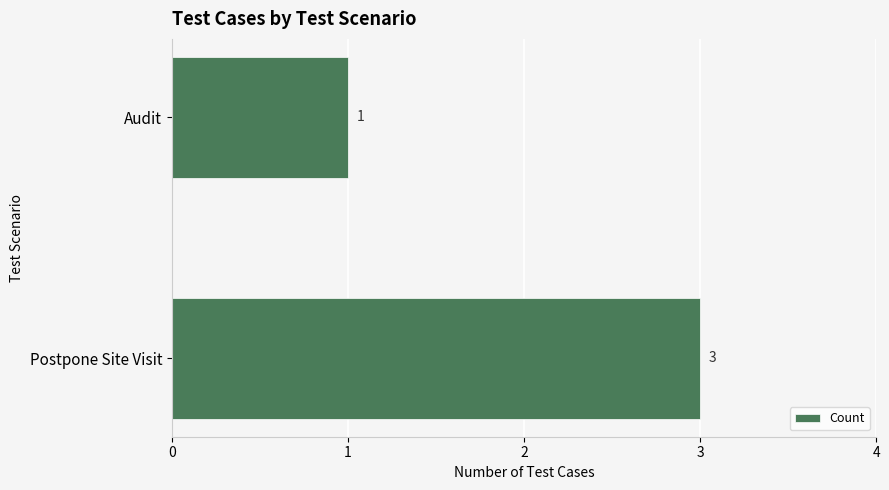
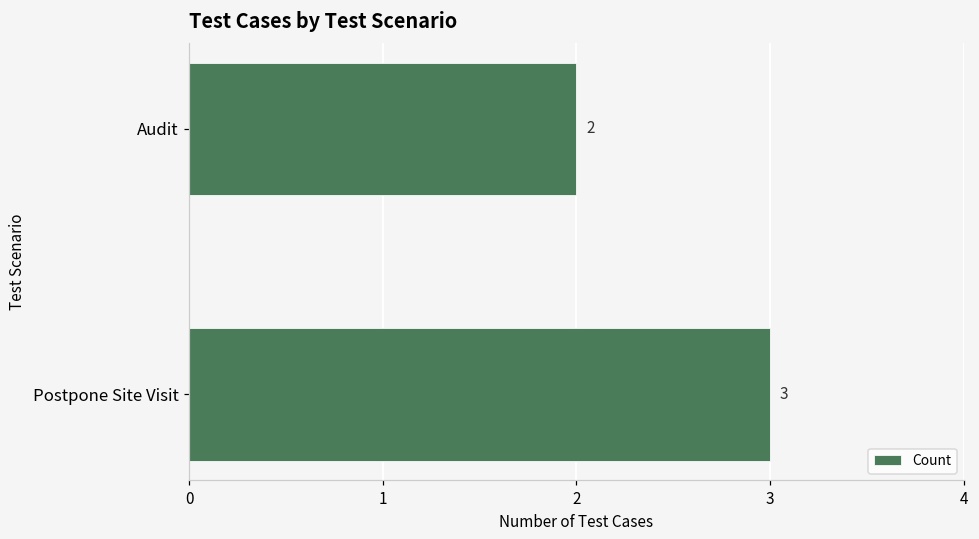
Audit: 1 -> 2
